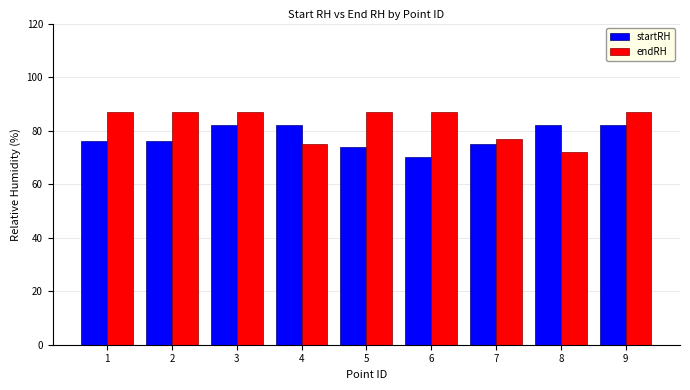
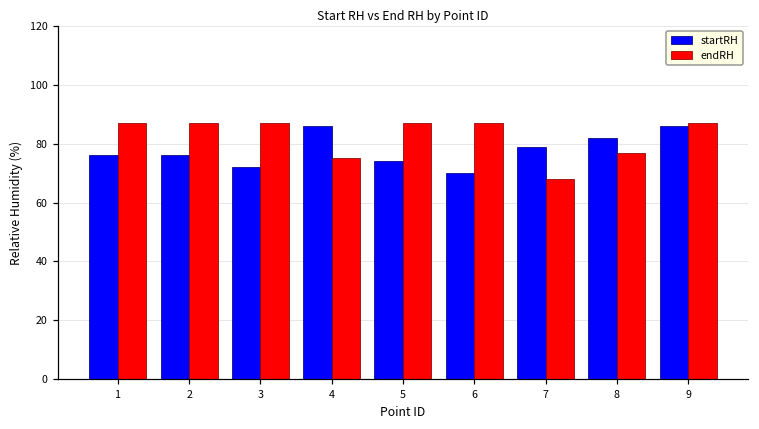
startRH, 3: 82 -> 72
startRH, 4: 82 -> 86
startRH, 7: 75 -> 79
endRH, 7: 77 -> 68
endRH, 8: 72 -> 77
startRH, 9: 82 -> 86
